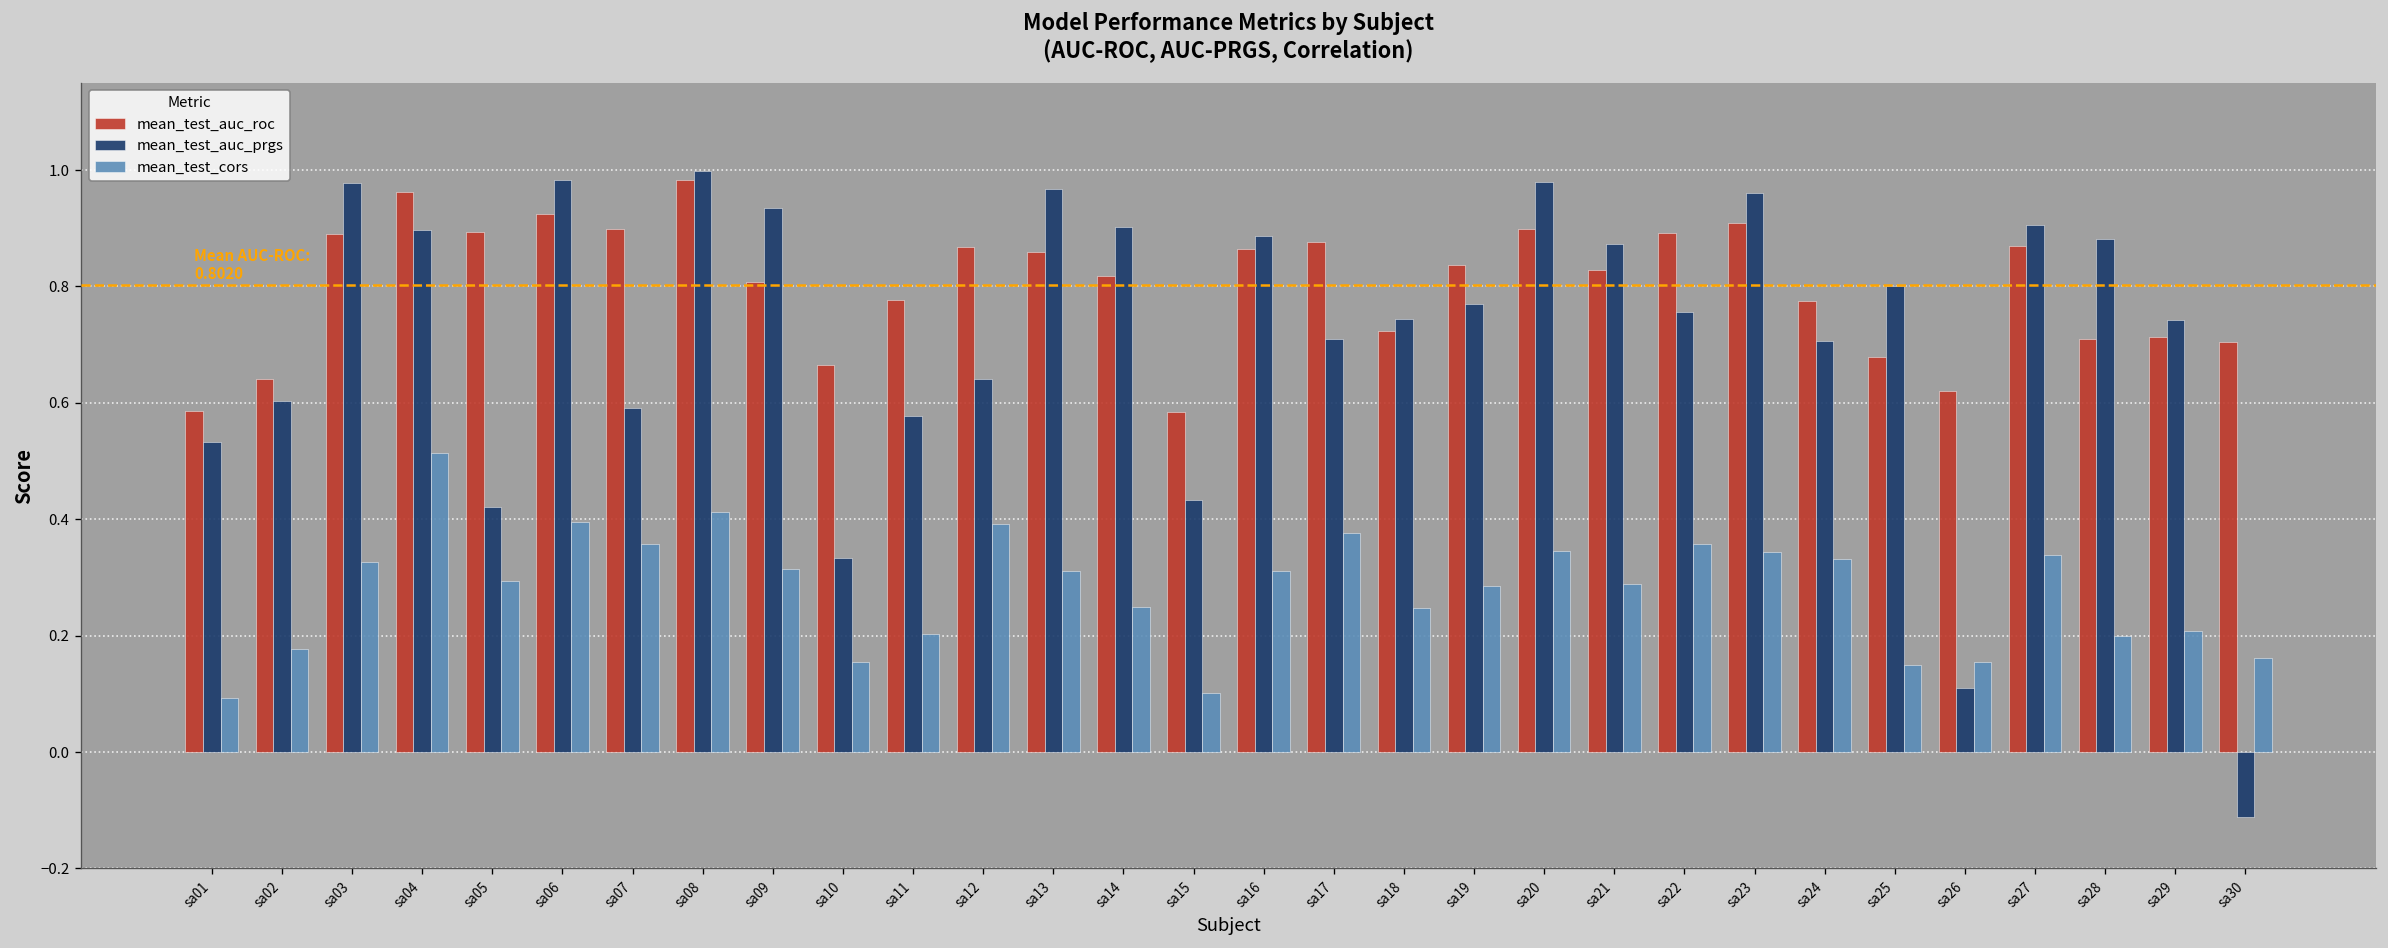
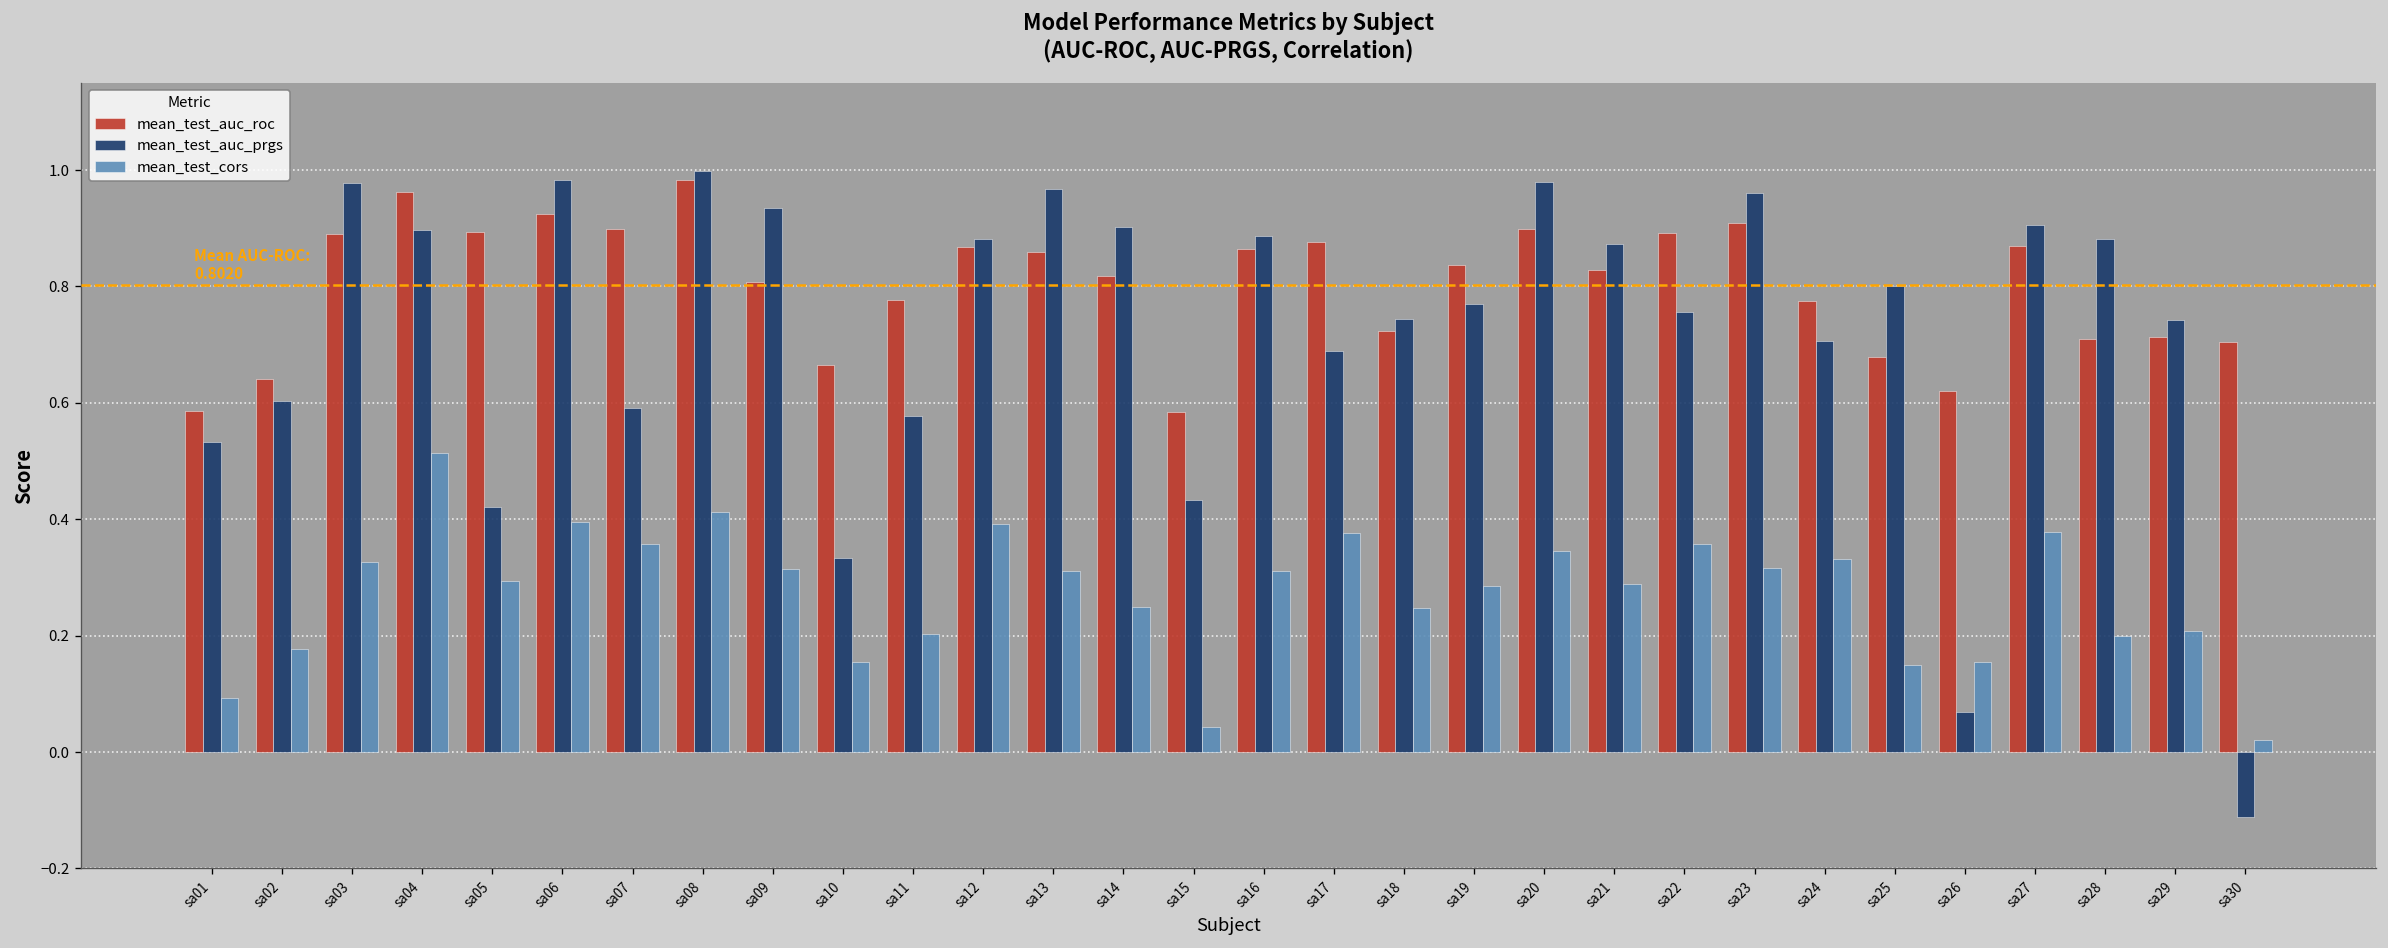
mean_test_auc_prgs, sa12: 0.64 -> 0.88
mean_test_cors, sa15: 0.10 -> 0.04
mean_test_auc_prgs, sa17: 0.71 -> 0.69
mean_test_cors, sa23: 0.34 -> 0.32
mean_test_auc_prgs, sa26: 0.11 -> 0.07
mean_test_cors, sa27: 0.34 -> 0.38
mean_test_cors, sa30: 0.16 -> 0.02
